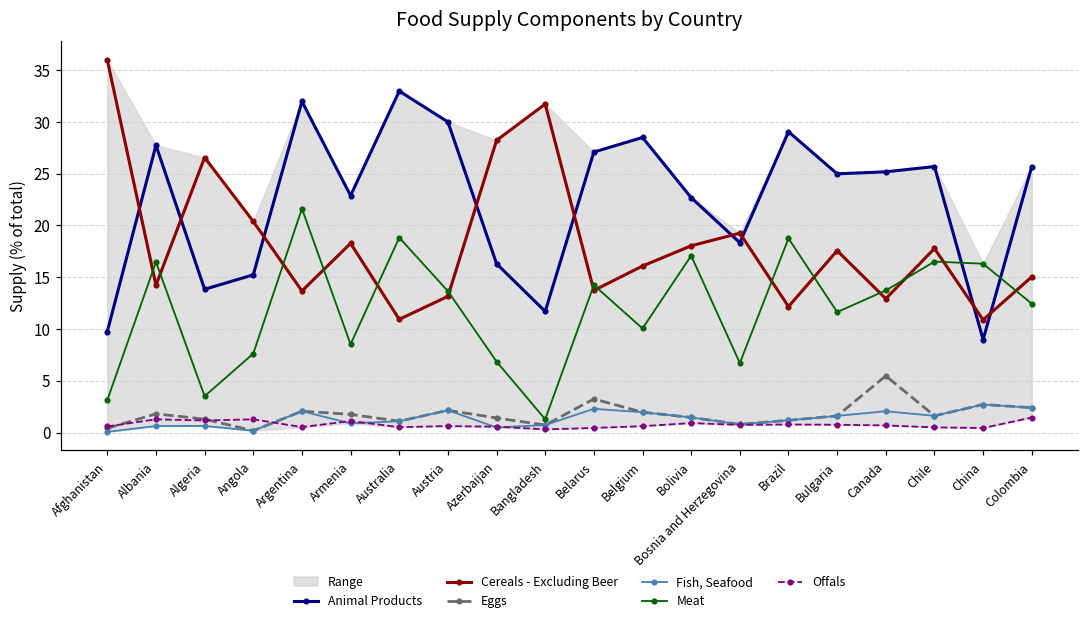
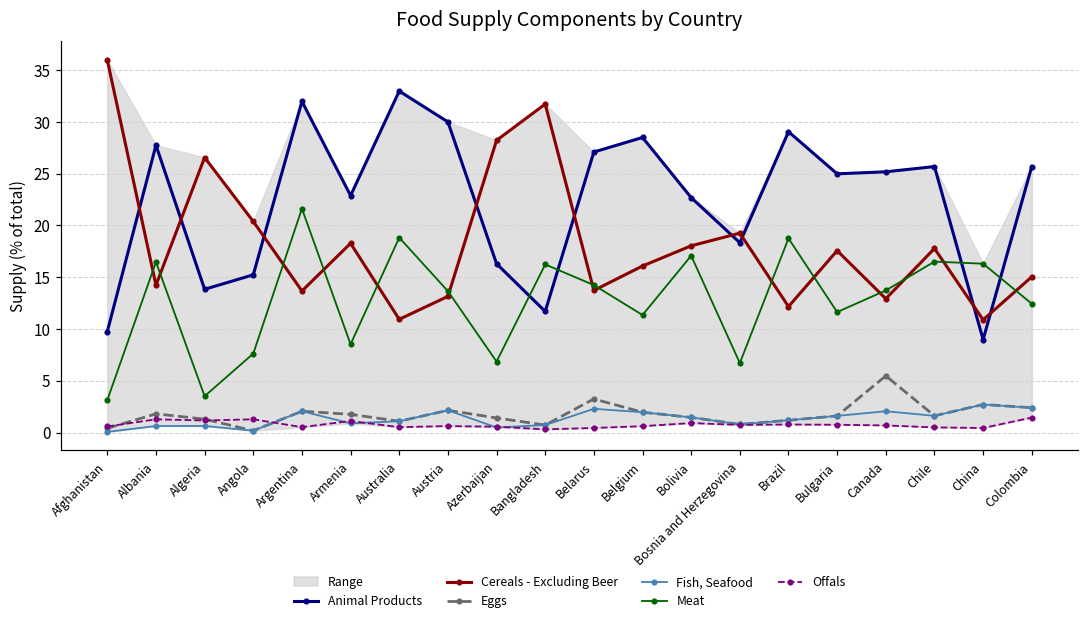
Meat, Bangladesh: 1 -> 16
Meat, Belgium: 10 -> 11
